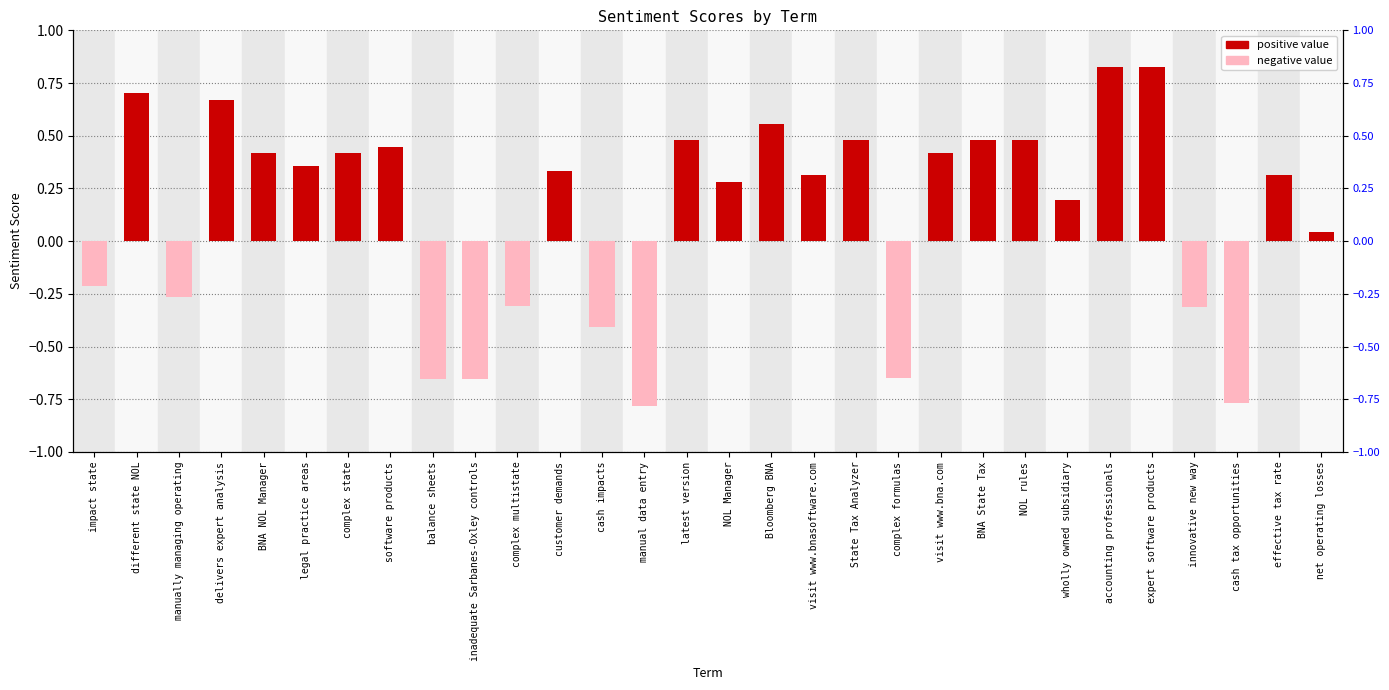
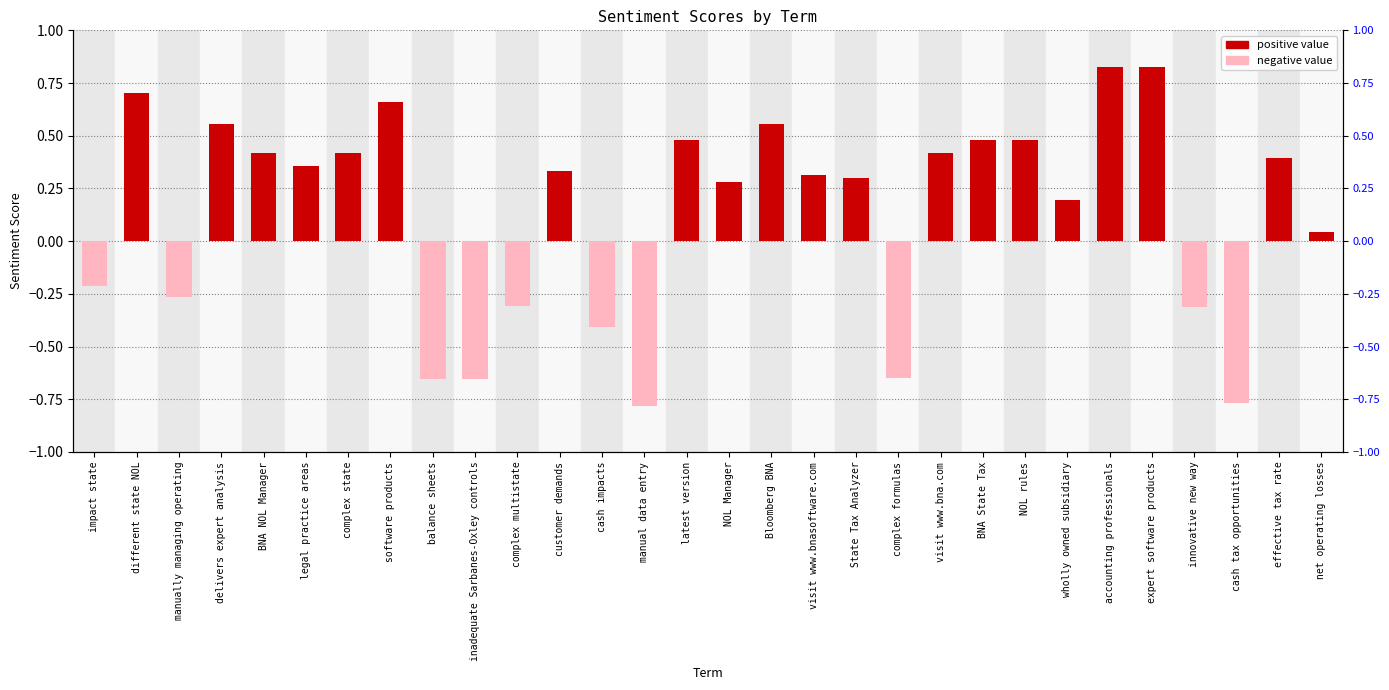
delivers expert analysis: 0.67 -> 0.55
software products: 0.45 -> 0.66
State Tax Analyzer: 0.48 -> 0.30
effective tax rate: 0.31 -> 0.40
